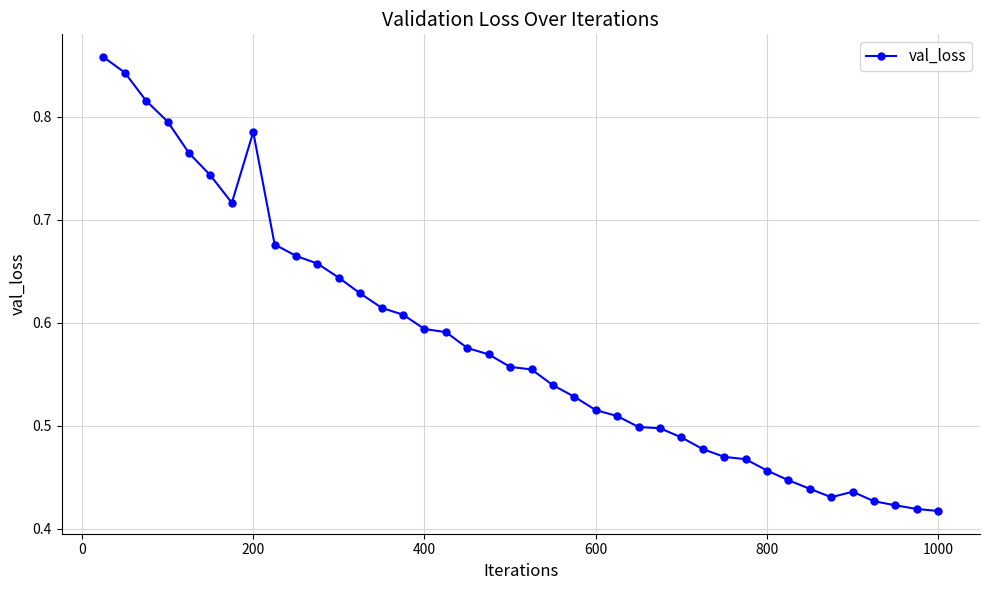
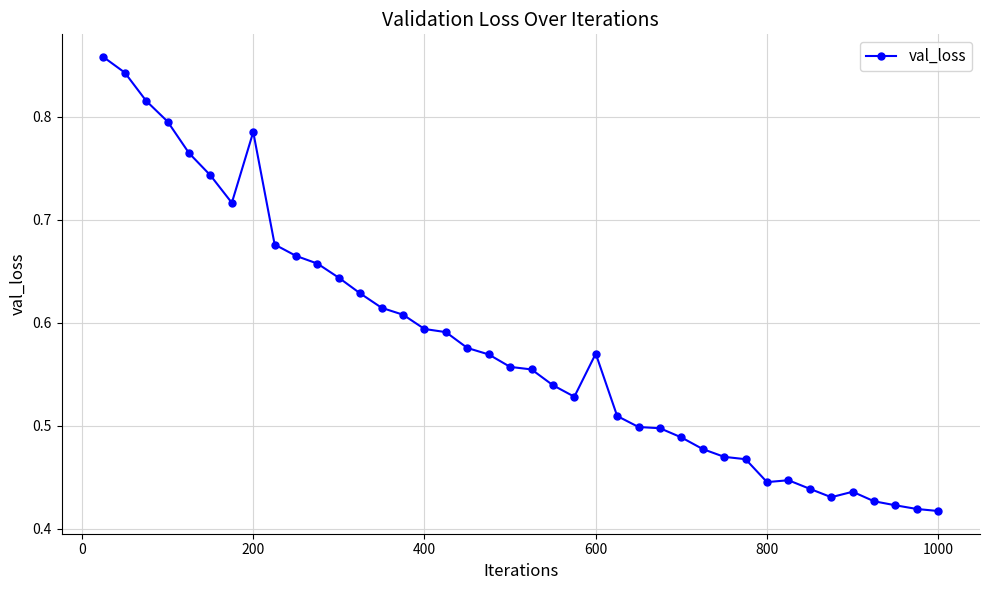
600: 0.515 -> 0.570
800: 0.456 -> 0.445
